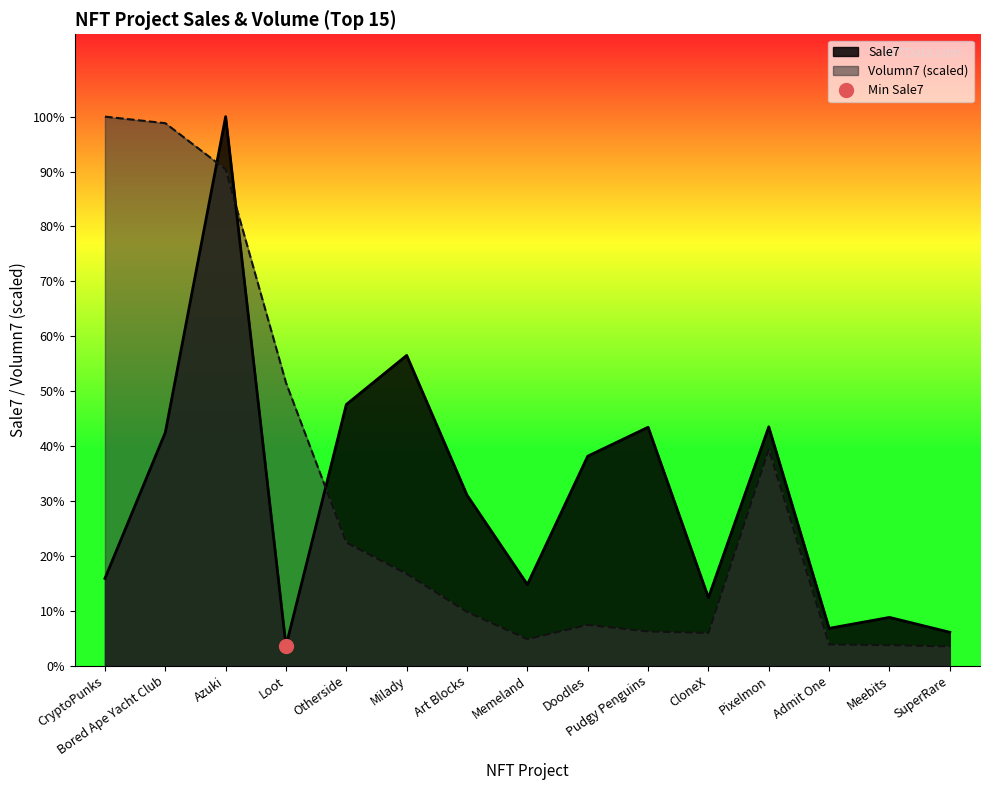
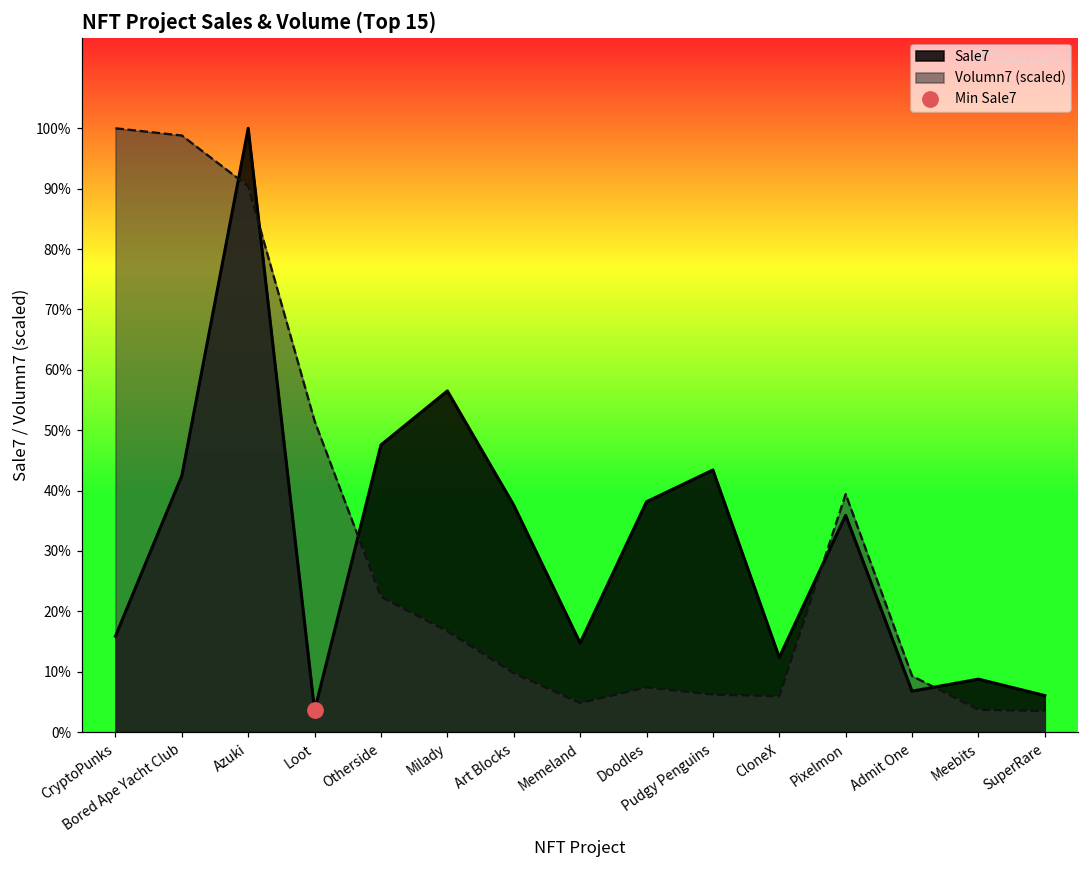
Sale7, Art Blocks: 31% -> 38%
Sale7, Pixelmon: 43% -> 36%
Volumn7 (scaled), Admit One: 4% -> 9%
